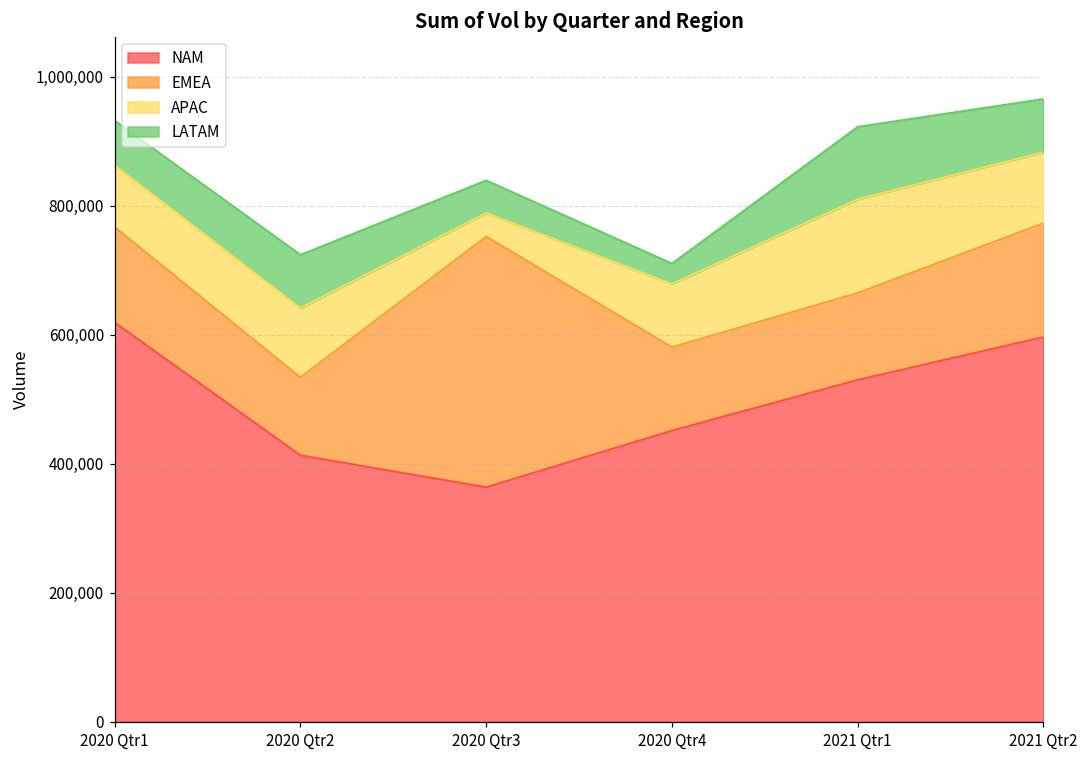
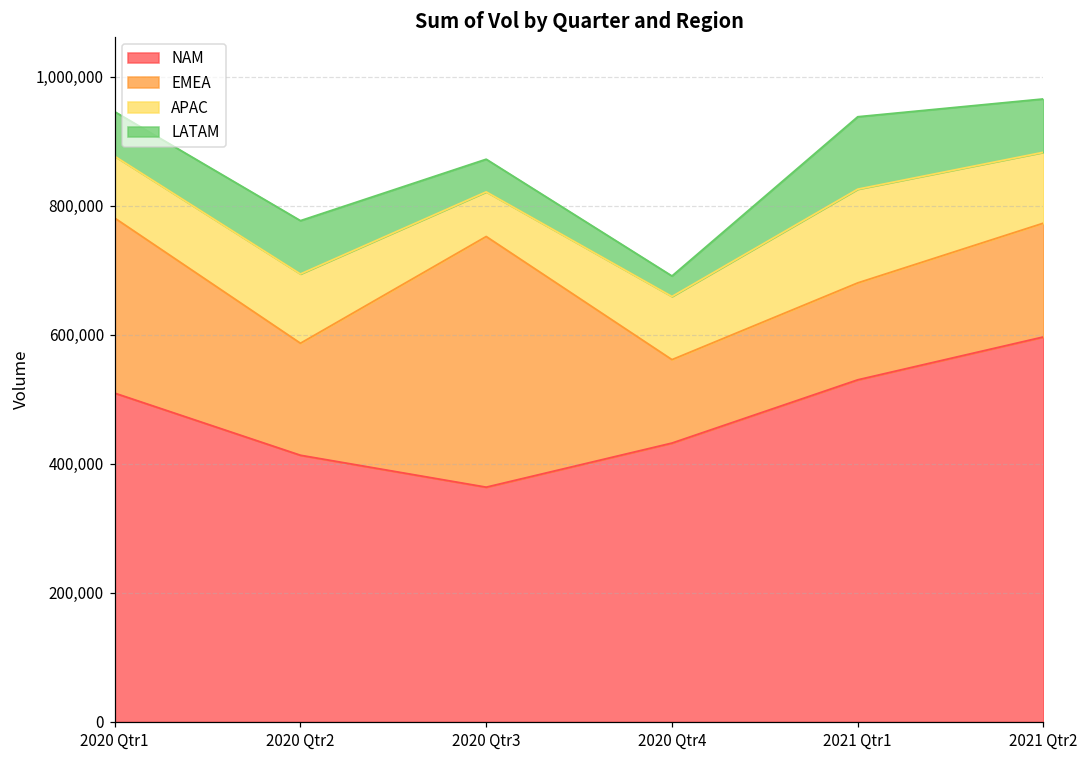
NAM, 2020 Qtr1: 620,000 -> 510,000
EMEA, 2020 Qtr1: 150,000 -> 270,000
EMEA, 2020 Qtr2: 120,000 -> 170,000
APAC, 2020 Qtr3: 40,000 -> 70,000
NAM, 2020 Qtr4: 450,000 -> 430,000
EMEA, 2021 Qtr1: 130,000 -> 150,000
